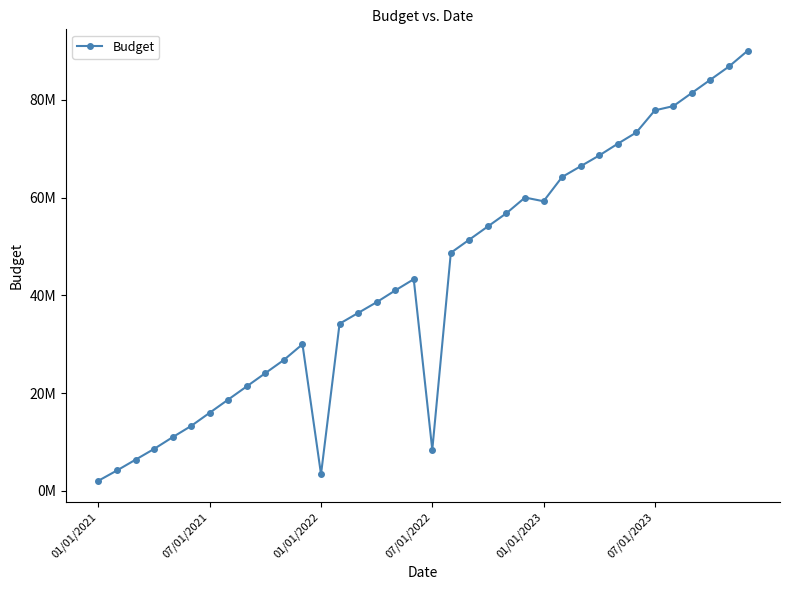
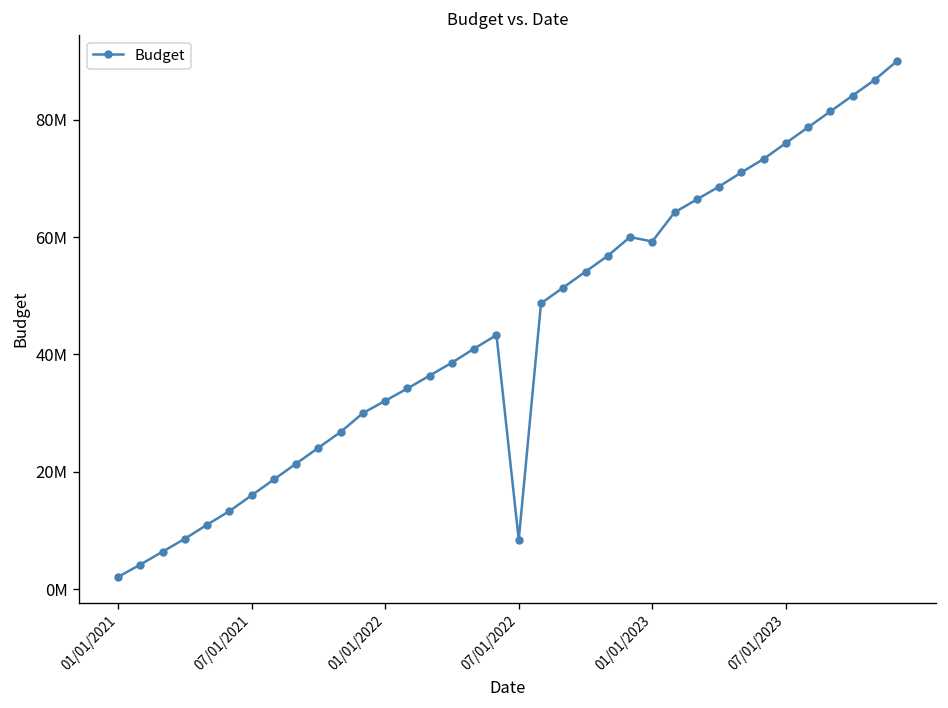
01/01/2022: 3000000 -> 32000000
07/01/2023: 78000000 -> 76000000
